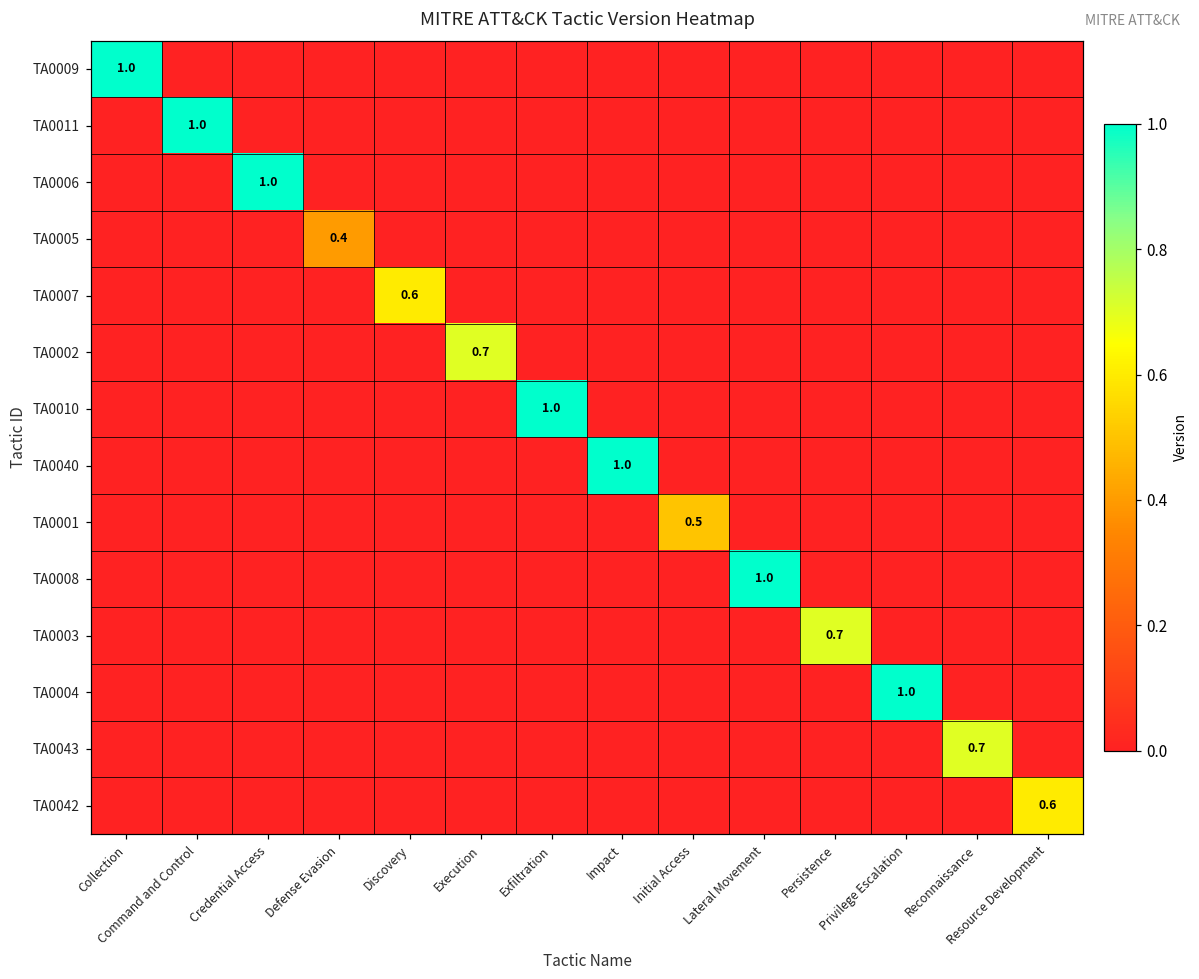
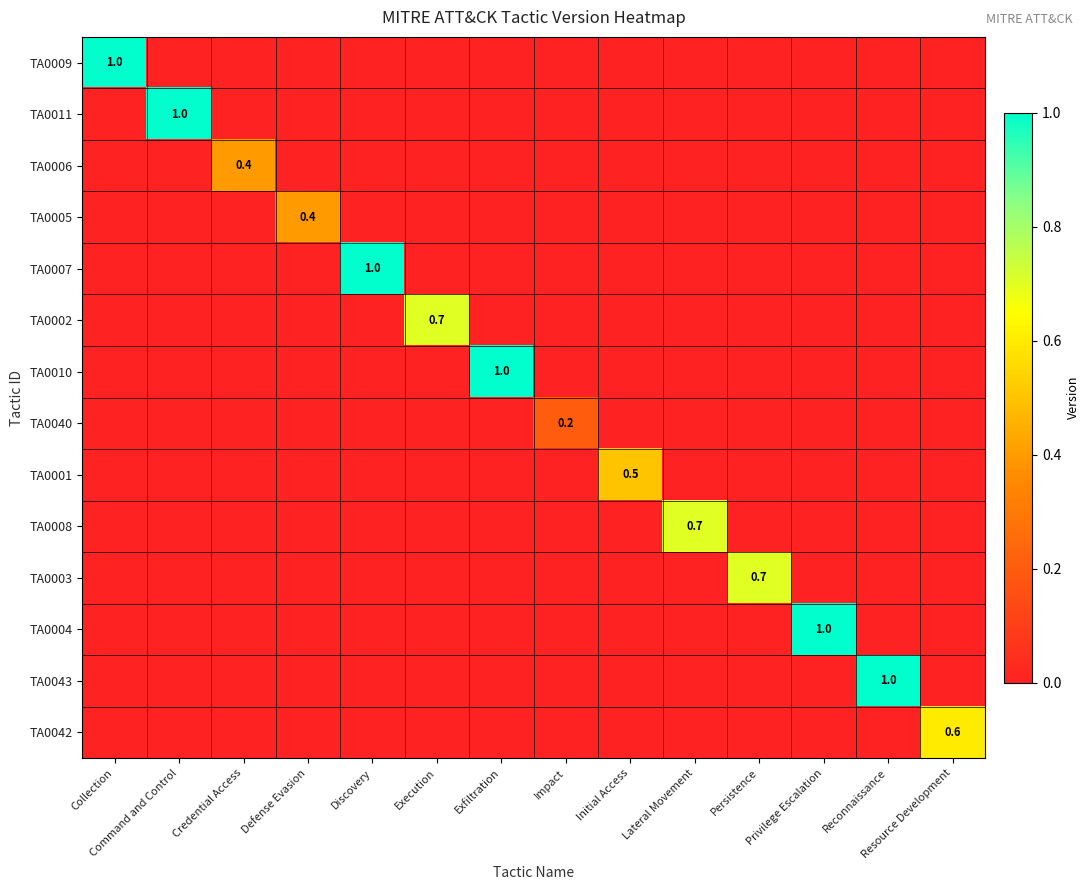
TA0006, Credential Access: 1.0 -> 0.4
TA0007, Discovery: 0.6 -> 1.0
TA0040, Impact: 1.0 -> 0.2
TA0008, Lateral Movement: 1.0 -> 0.7
TA0043, Reconnaissance: 0.7 -> 1.0
